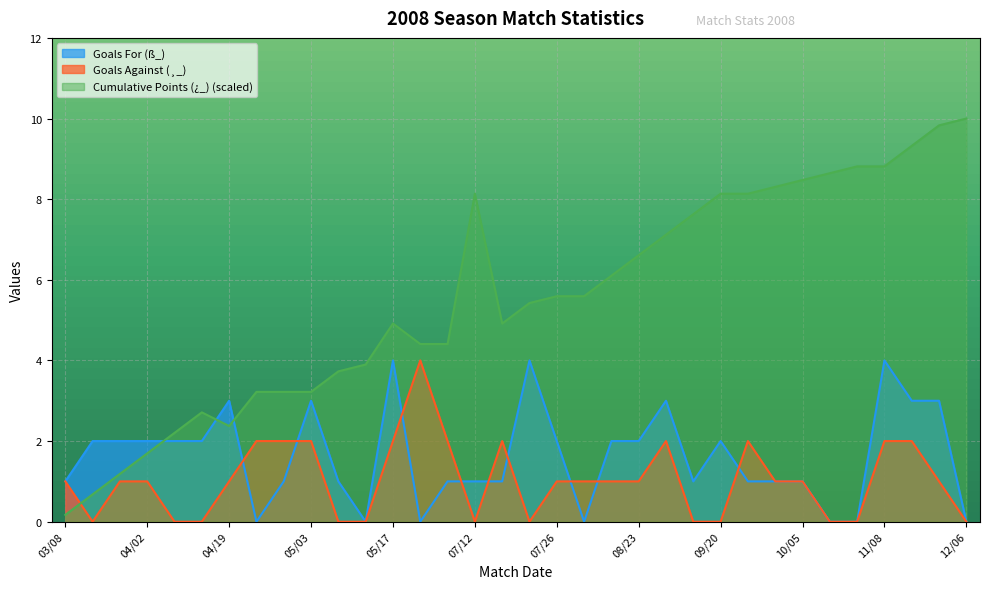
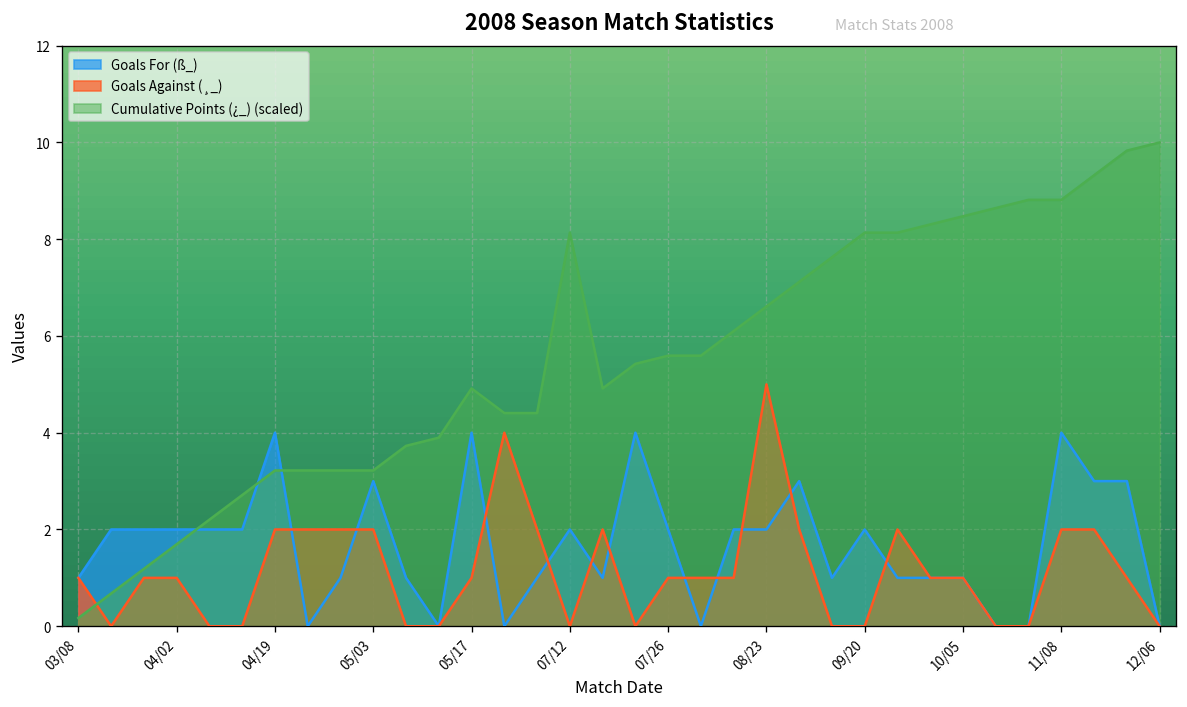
Goals For (ß_), 04/19: 3 -> 4
Goals Against (¸_), 04/19: 1 -> 2
Cumulative Points (¿_) (scaled), 04/19: 2.4 -> 3.2
Goals Against (¸_), 05/17: 2 -> 1
Goals For (ß_), 07/12: 1 -> 2
Goals Against (¸_), 08/23: 1 -> 5
